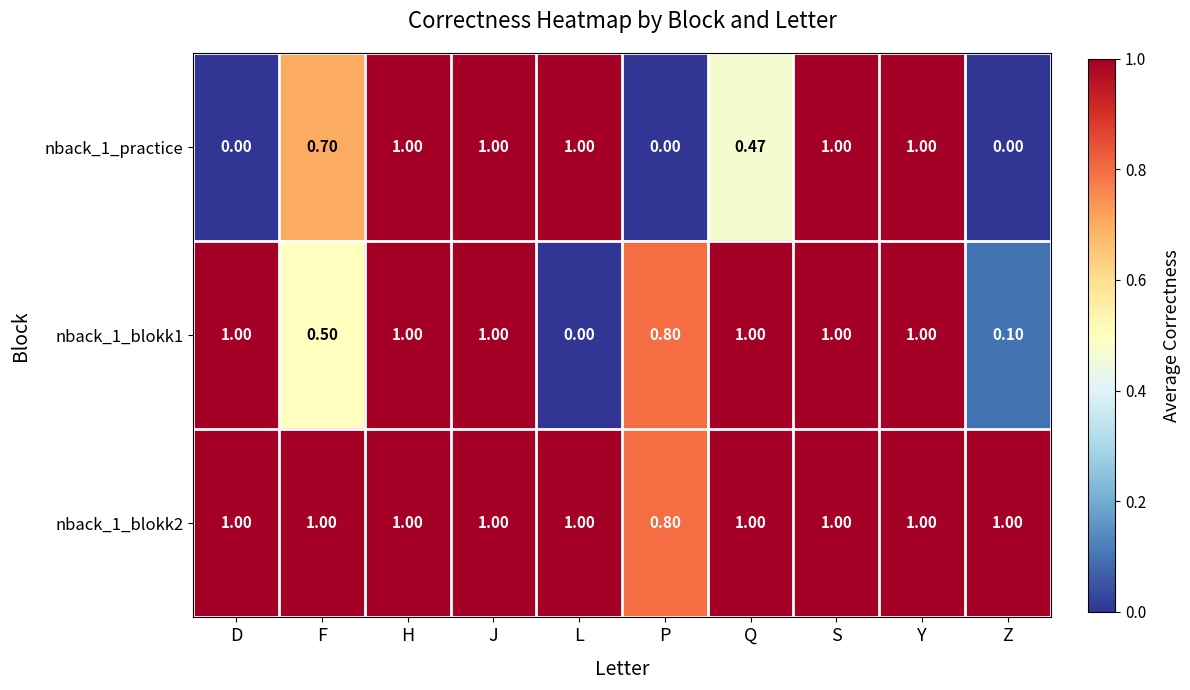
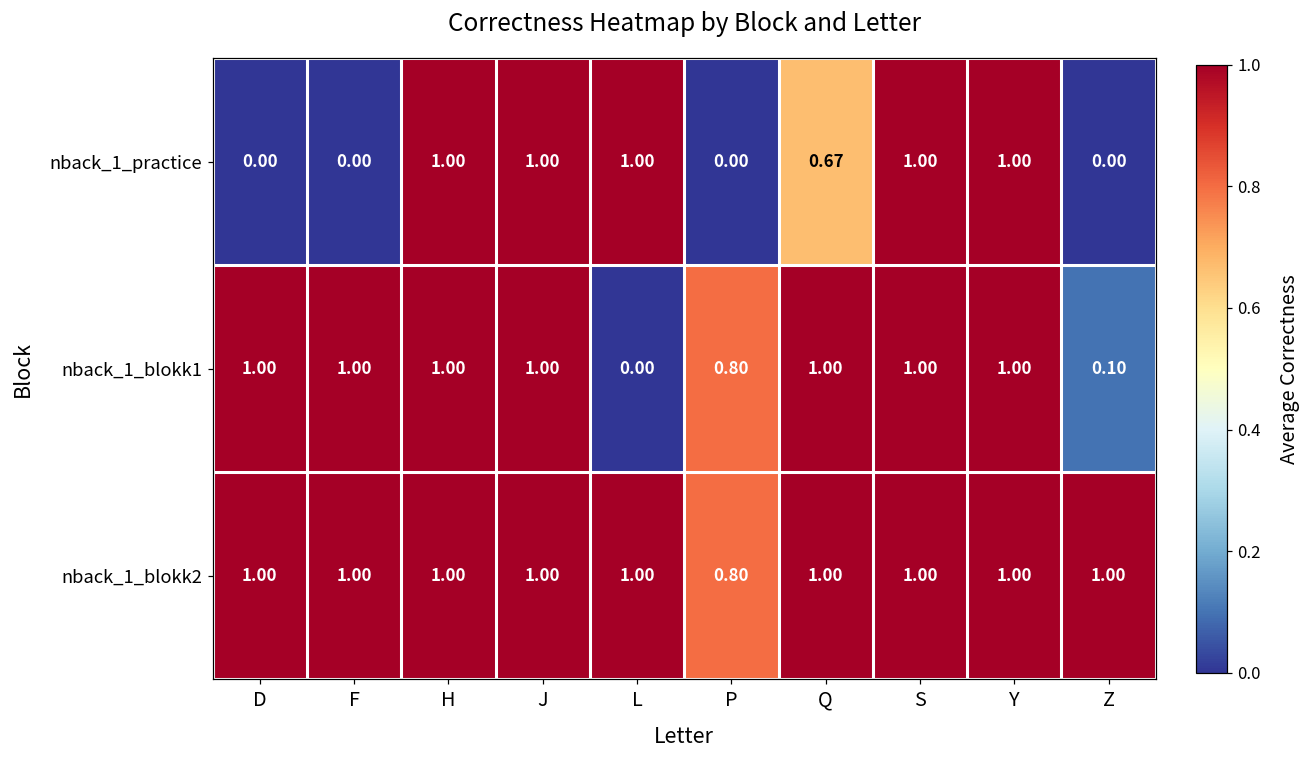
nback_1_practice, F: 0.70 -> 0.00
nback_1_practice, Q: 0.47 -> 0.67
nback_1_blokk1, F: 0.50 -> 1.00
